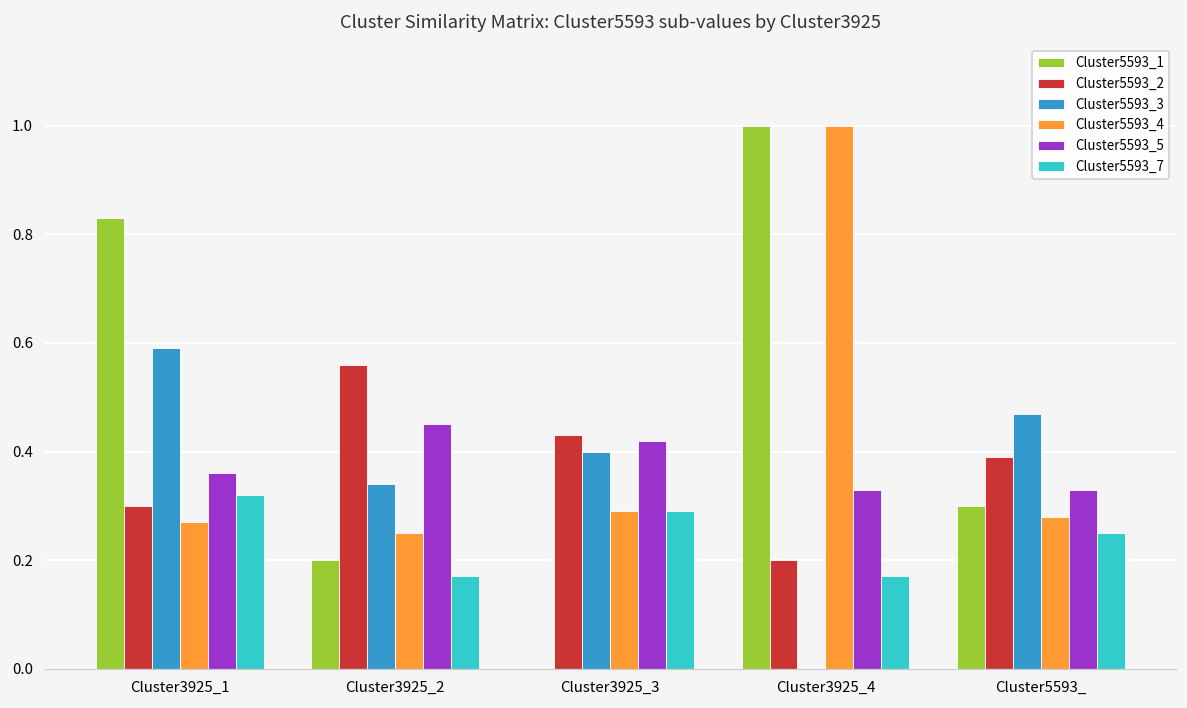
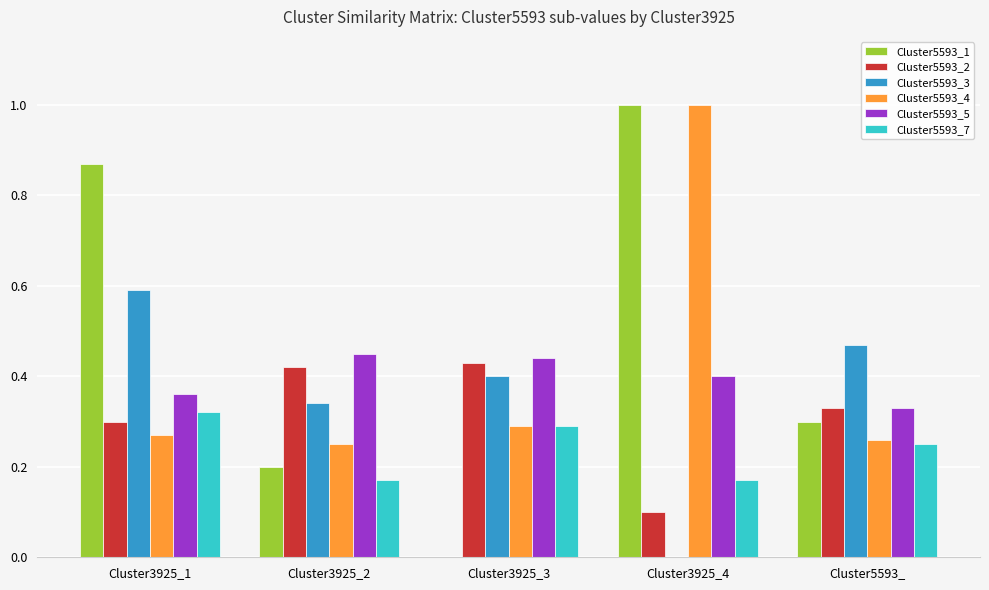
Cluster5593_1, Cluster3925_1: 0.83 -> 0.87
Cluster5593_2, Cluster3925_2: 0.56 -> 0.42
Cluster5593_5, Cluster3925_3: 0.42 -> 0.44
Cluster5593_2, Cluster3925_4: 0.2 -> 0.1
Cluster5593_5, Cluster3925_4: 0.33 -> 0.40
Cluster5593_2, Cluster5593_: 0.39 -> 0.33
Cluster5593_4, Cluster5593_: 0.28 -> 0.26
